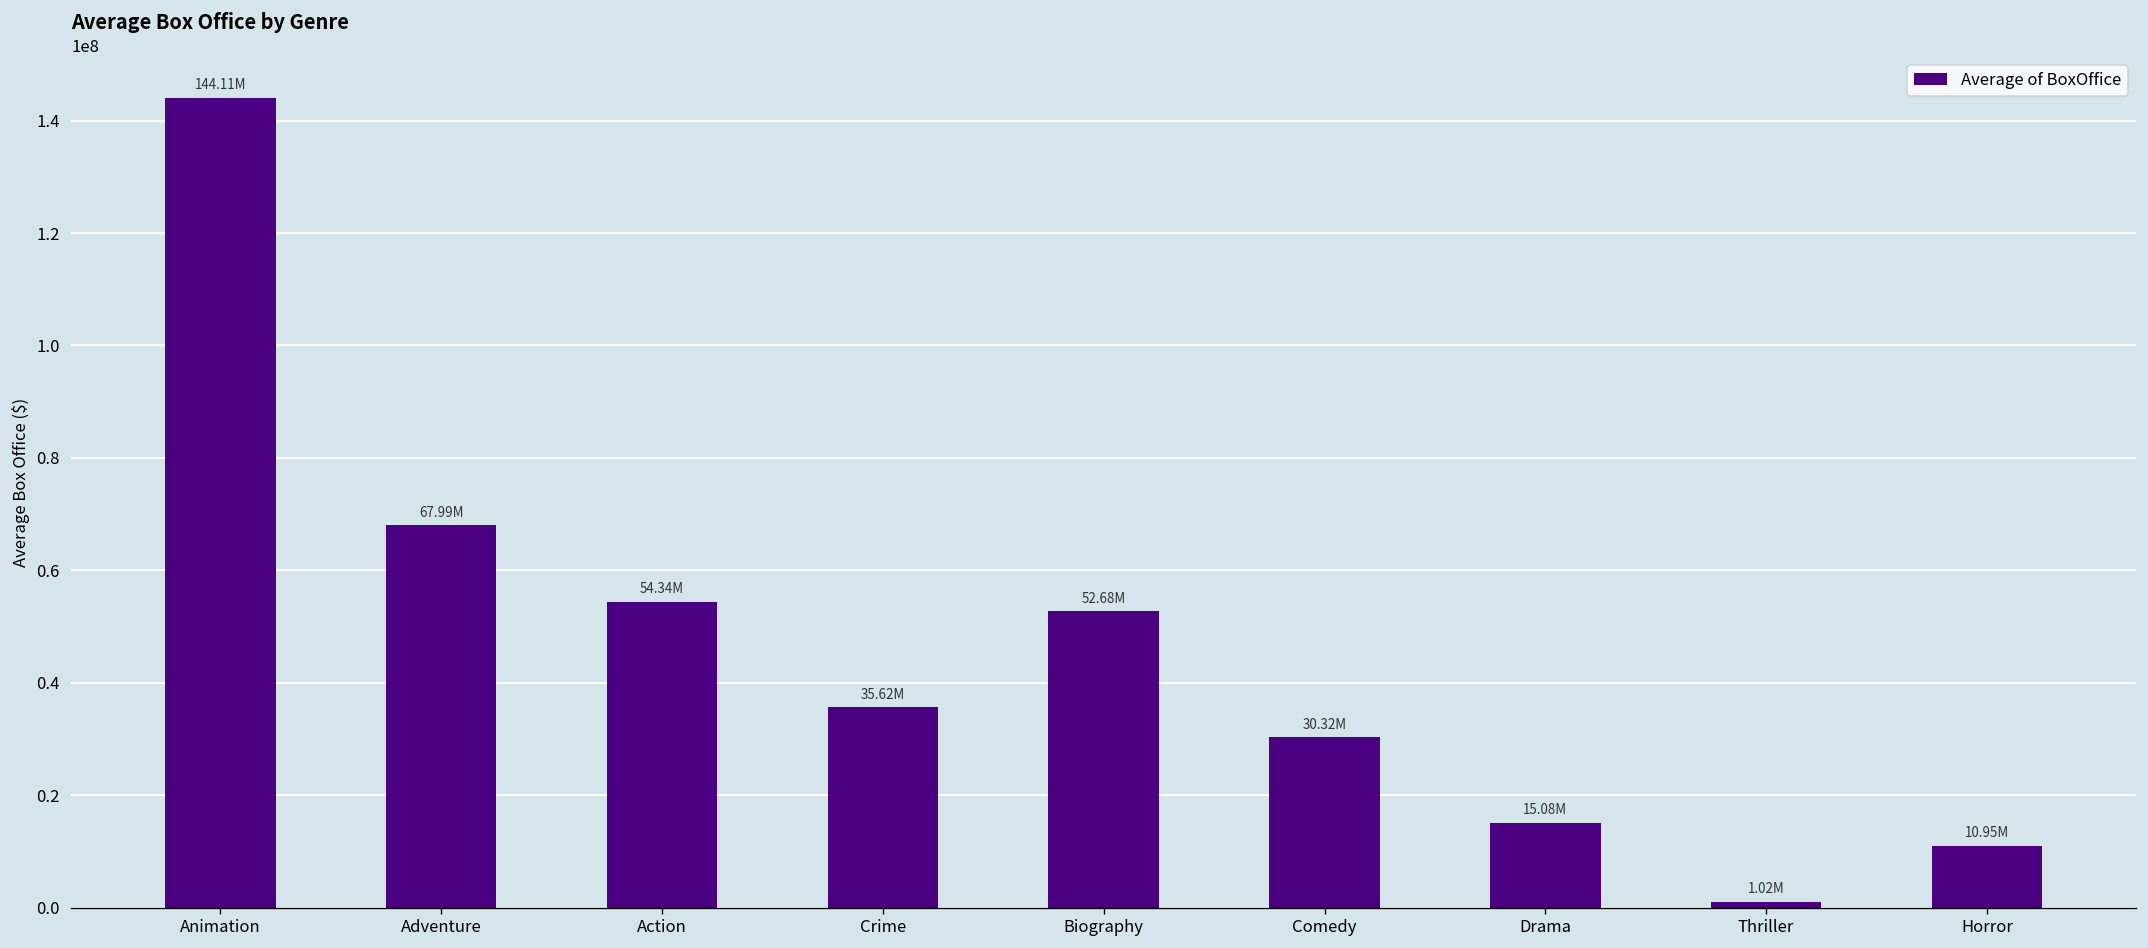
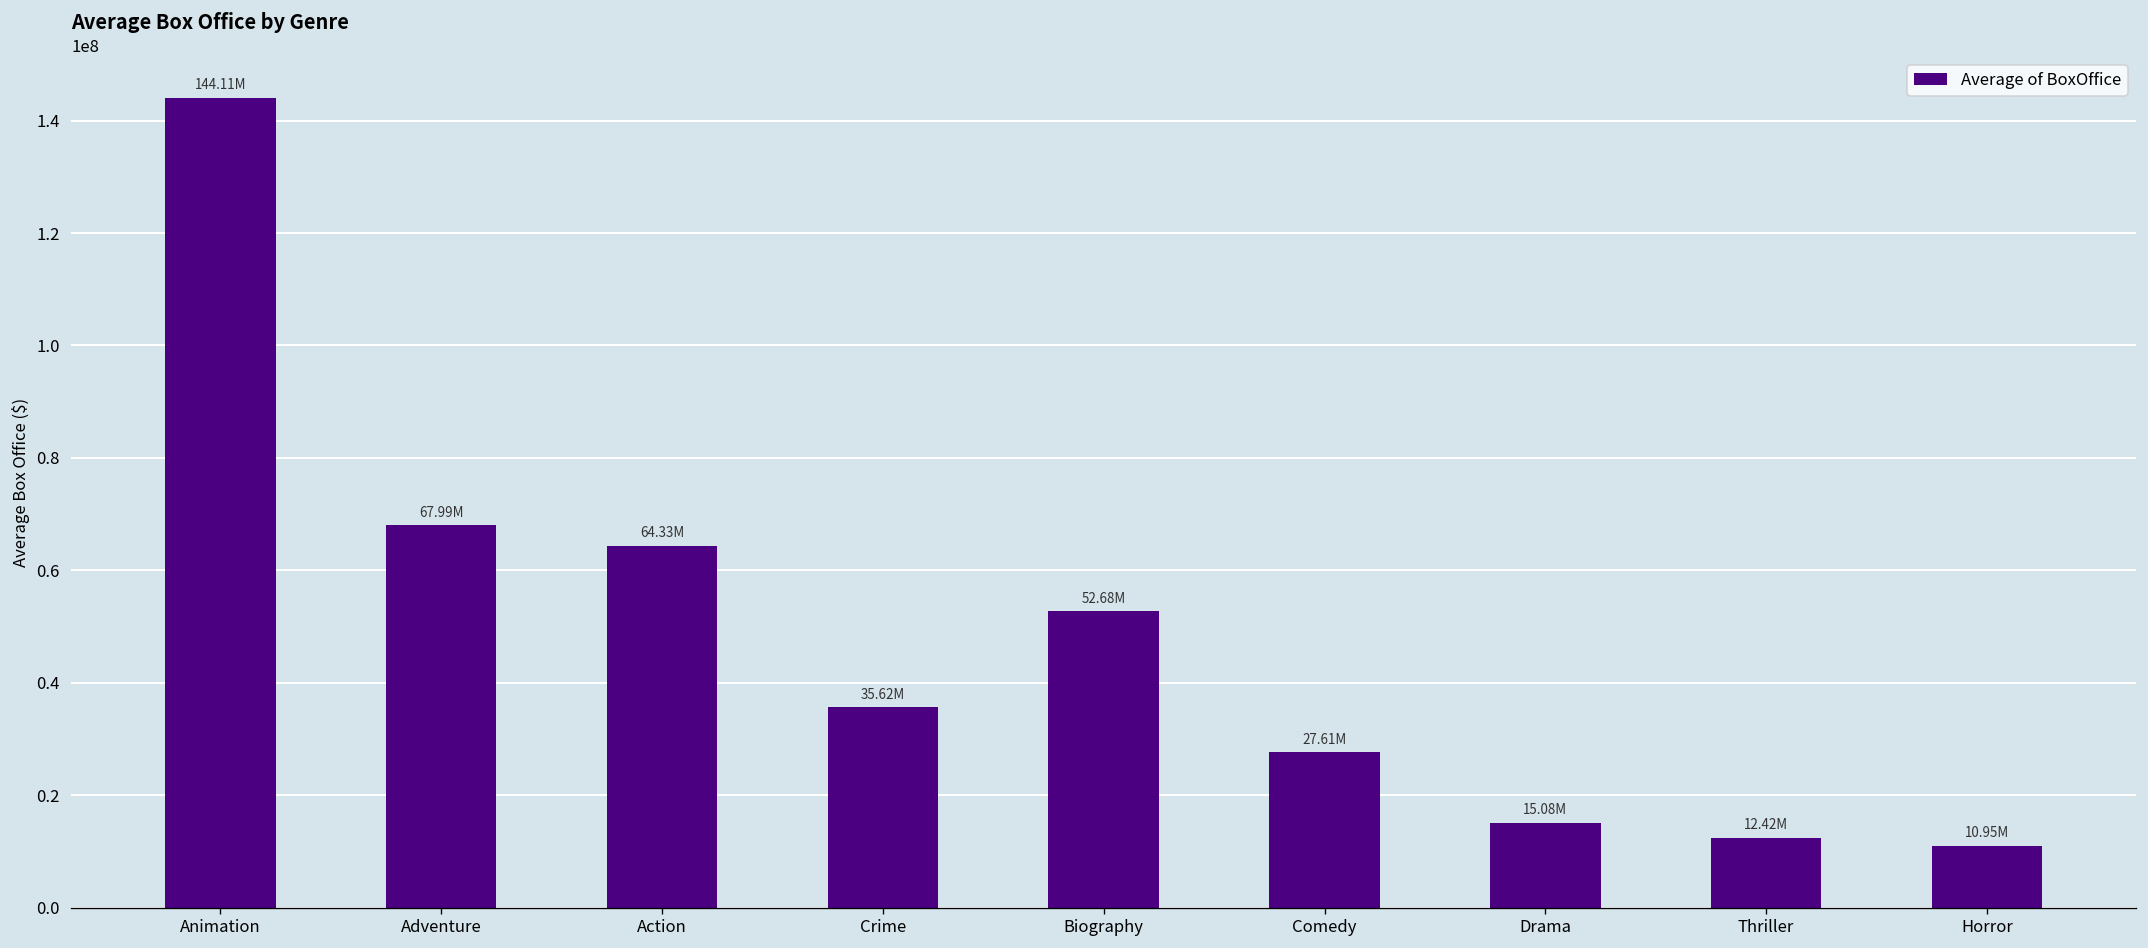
Action: 54.34M -> 64.33M
Comedy: 30.32M -> 27.61M
Thriller: 1.02M -> 12.42M
